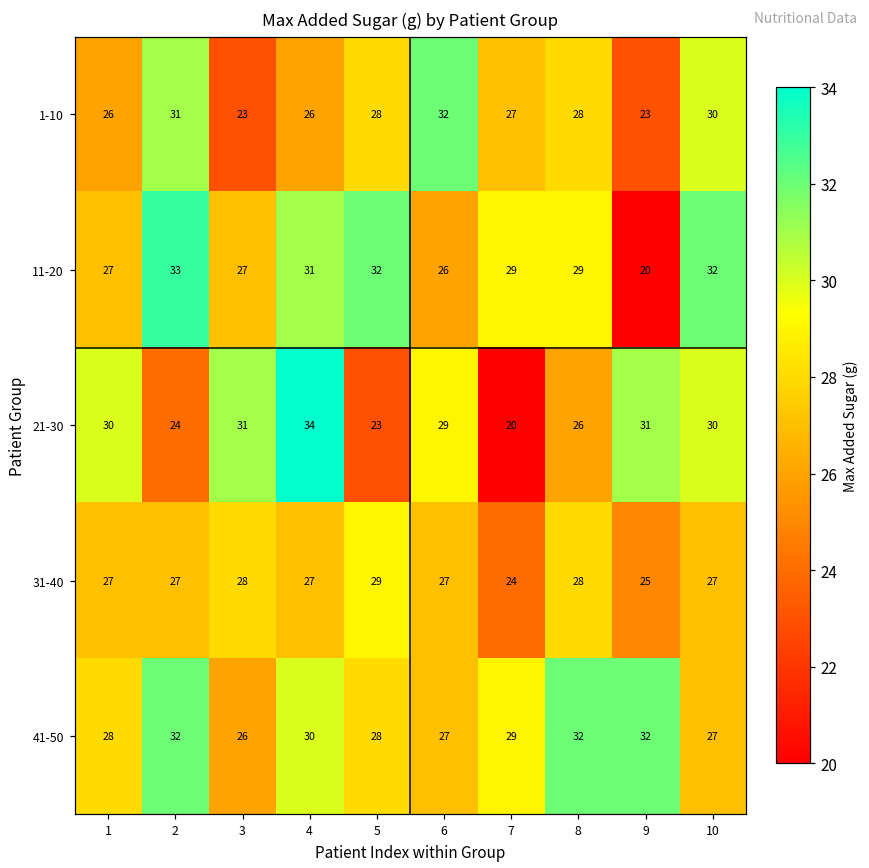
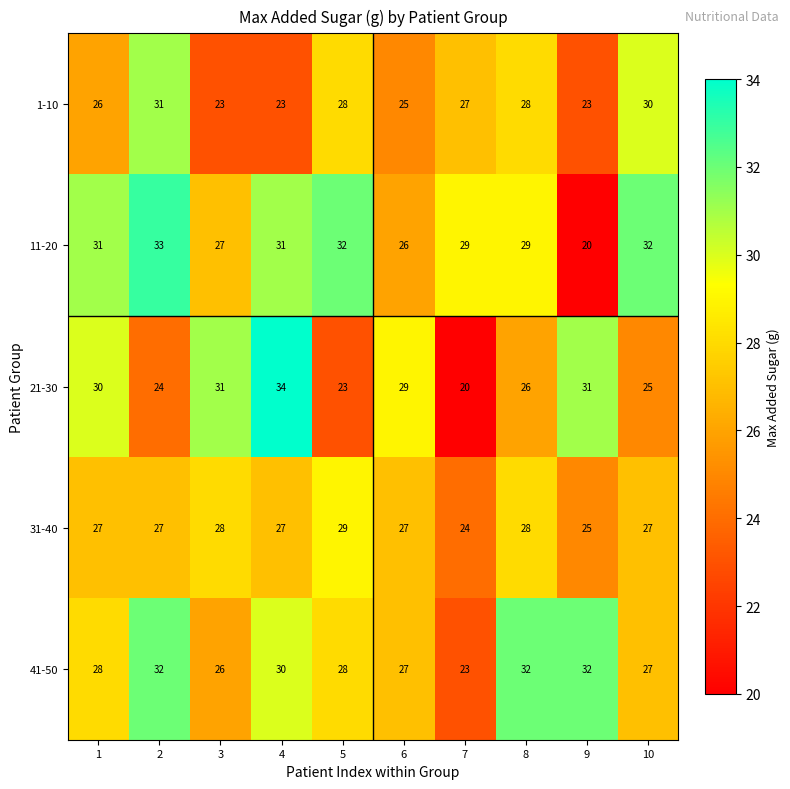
1-10, 4: 26 -> 23
1-10, 6: 32 -> 25
11-20, 1: 27 -> 31
21-30, 10: 30 -> 25
41-50, 7: 29 -> 23
